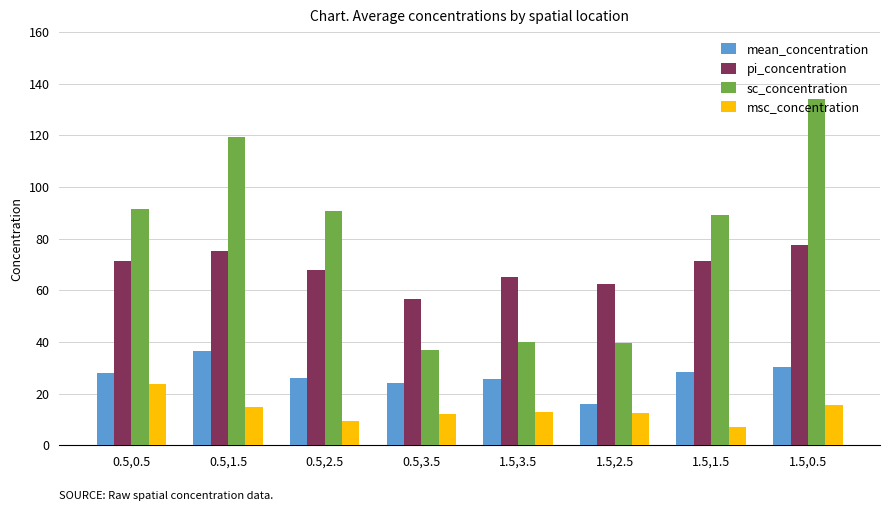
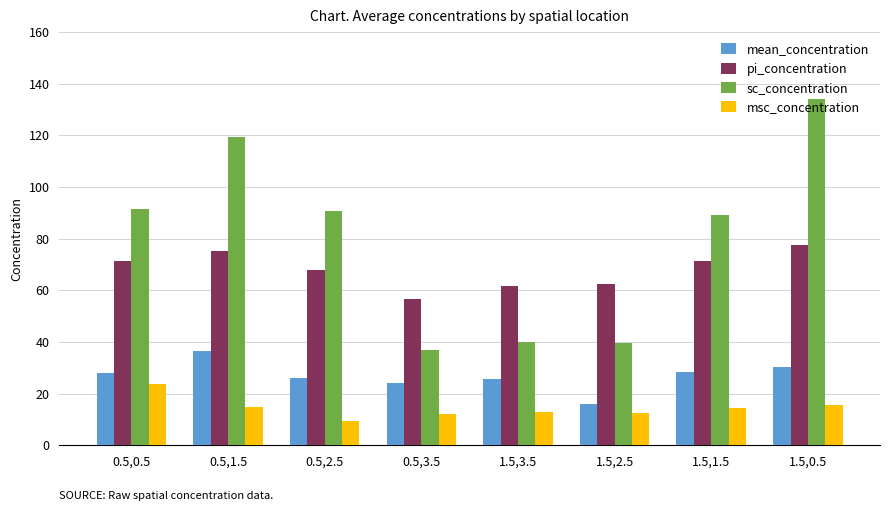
pi_concentration, 1.5,3.5: 65 -> 62
msc_concentration, 1.5,1.5: 7 -> 14
